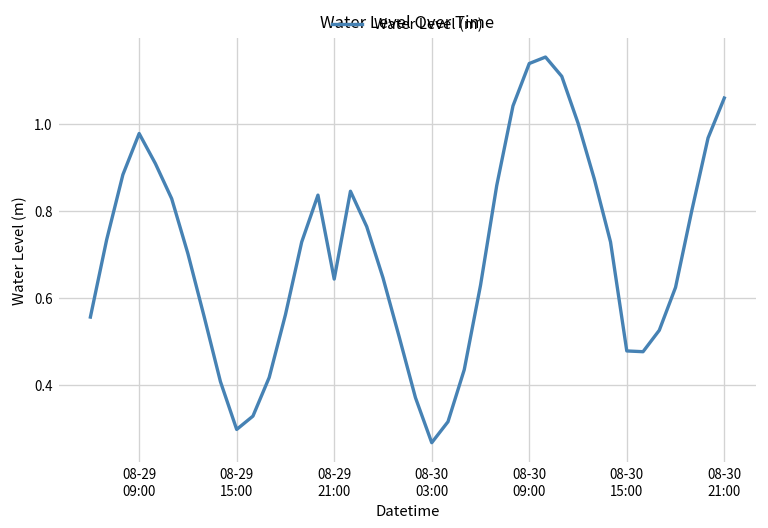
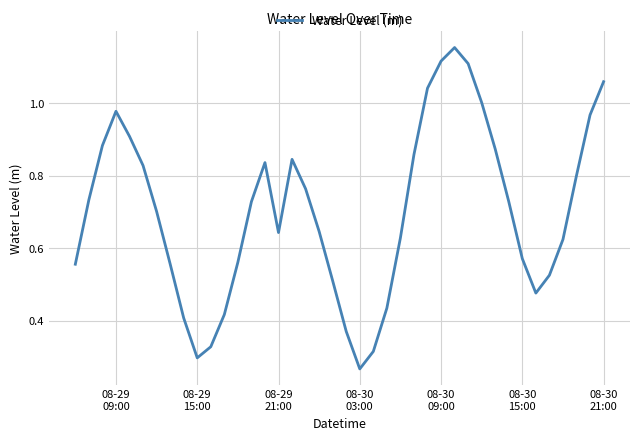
08-30 09:00: 1.14 -> 1.12
08-30 15:00: 0.48 -> 0.57
